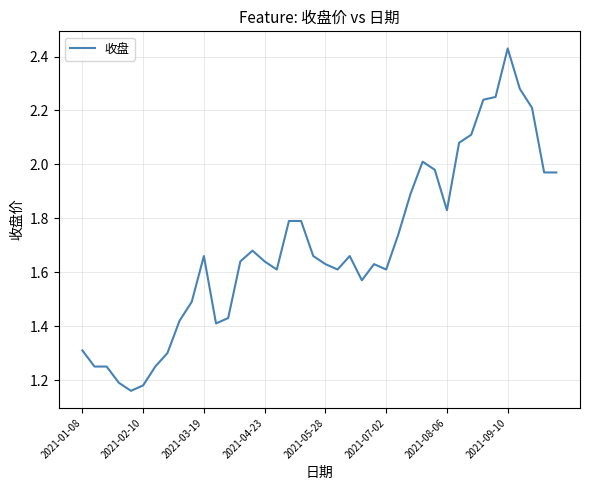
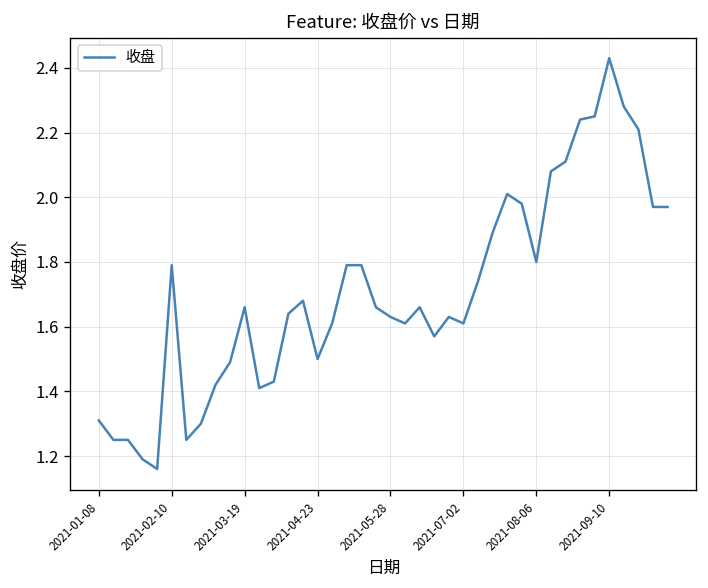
2021-02-10: 1.18 -> 1.79
2021-04-23: 1.64 -> 1.50
2021-08-06: 1.83 -> 1.80
